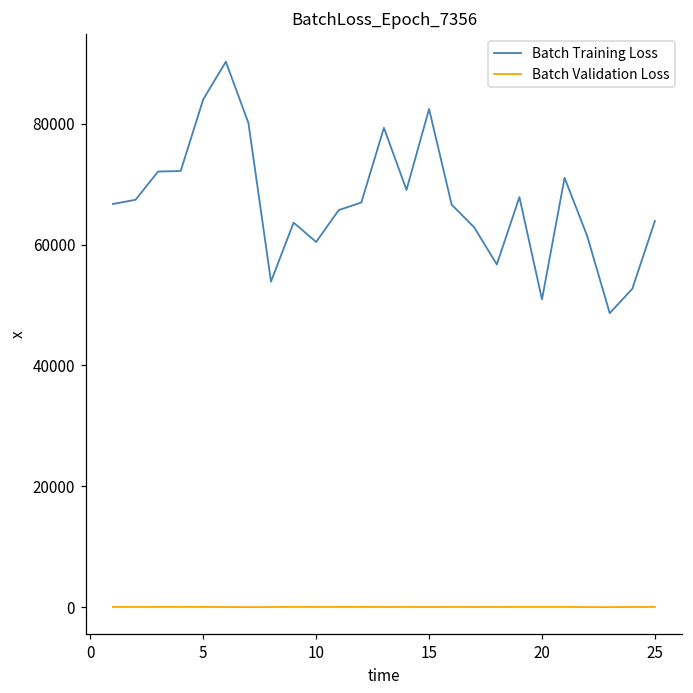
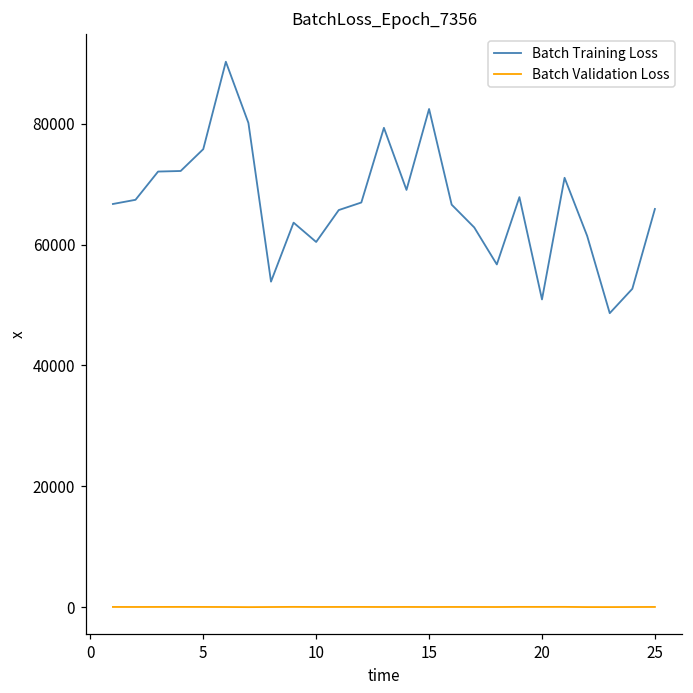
Batch Training Loss, 5: 84000 -> 76000
Batch Training Loss, 25: 64000 -> 66000
